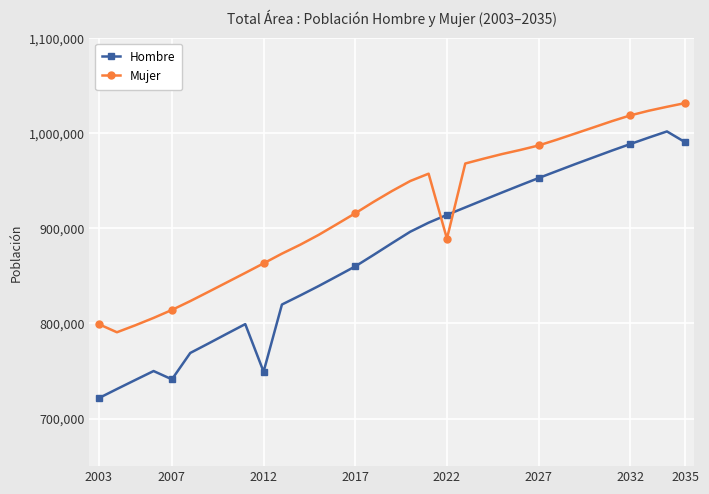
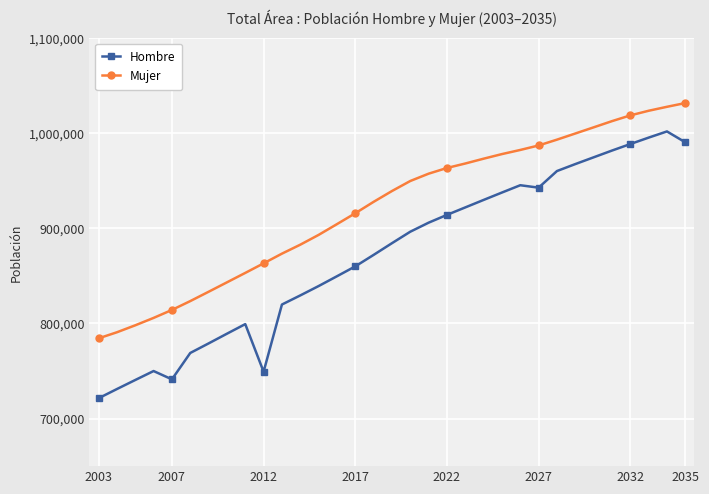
Mujer, 2003: 800,000 -> 780,000
Mujer, 2022: 890,000 -> 960,000
Hombre, 2027: 950,000 -> 940,000
